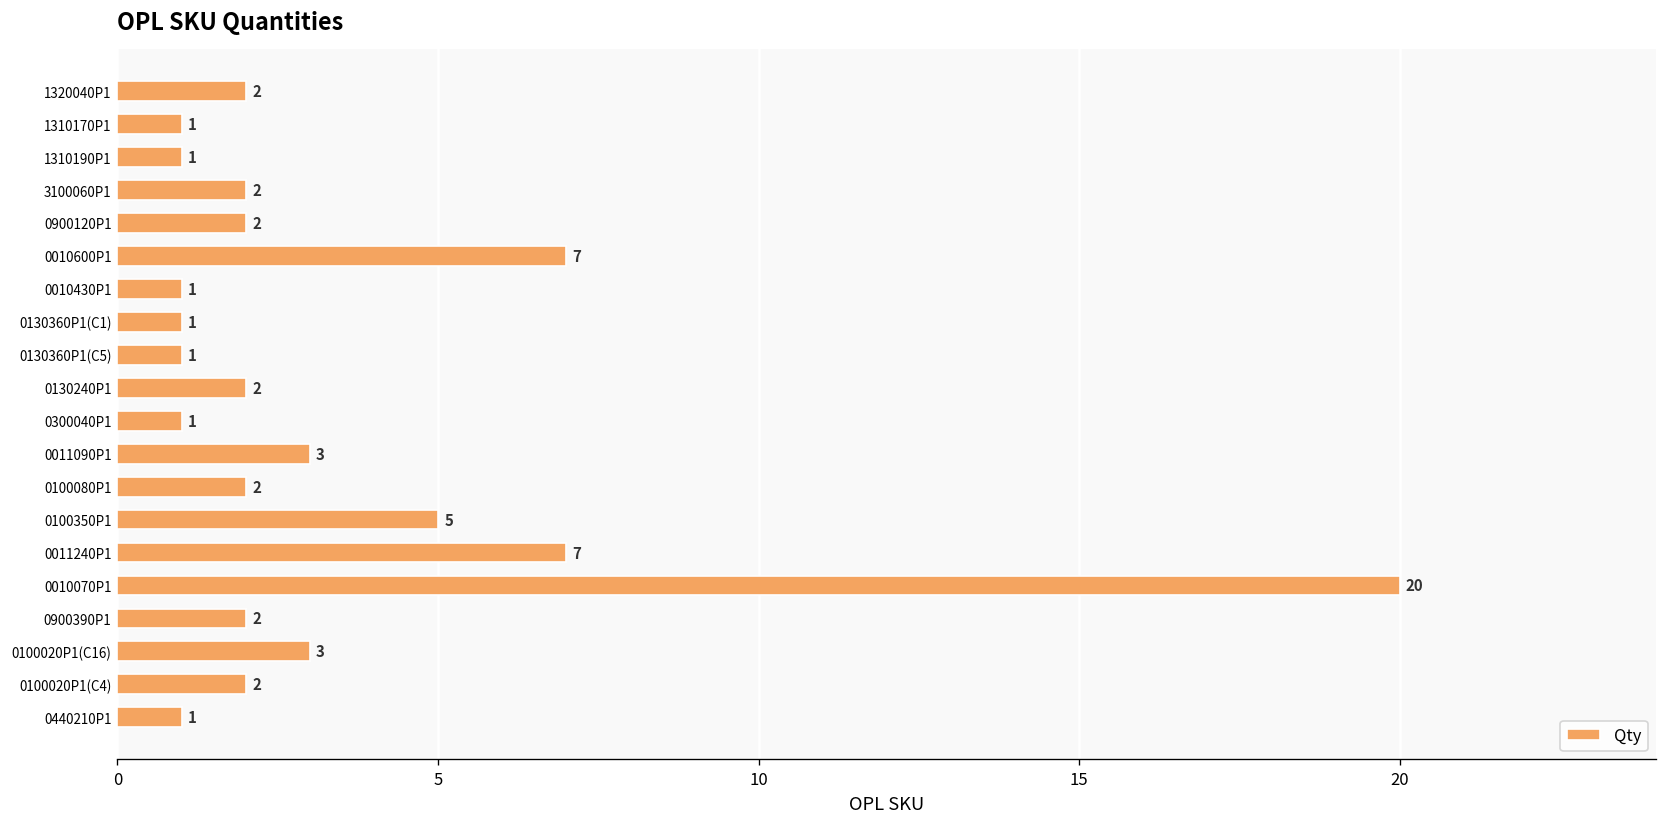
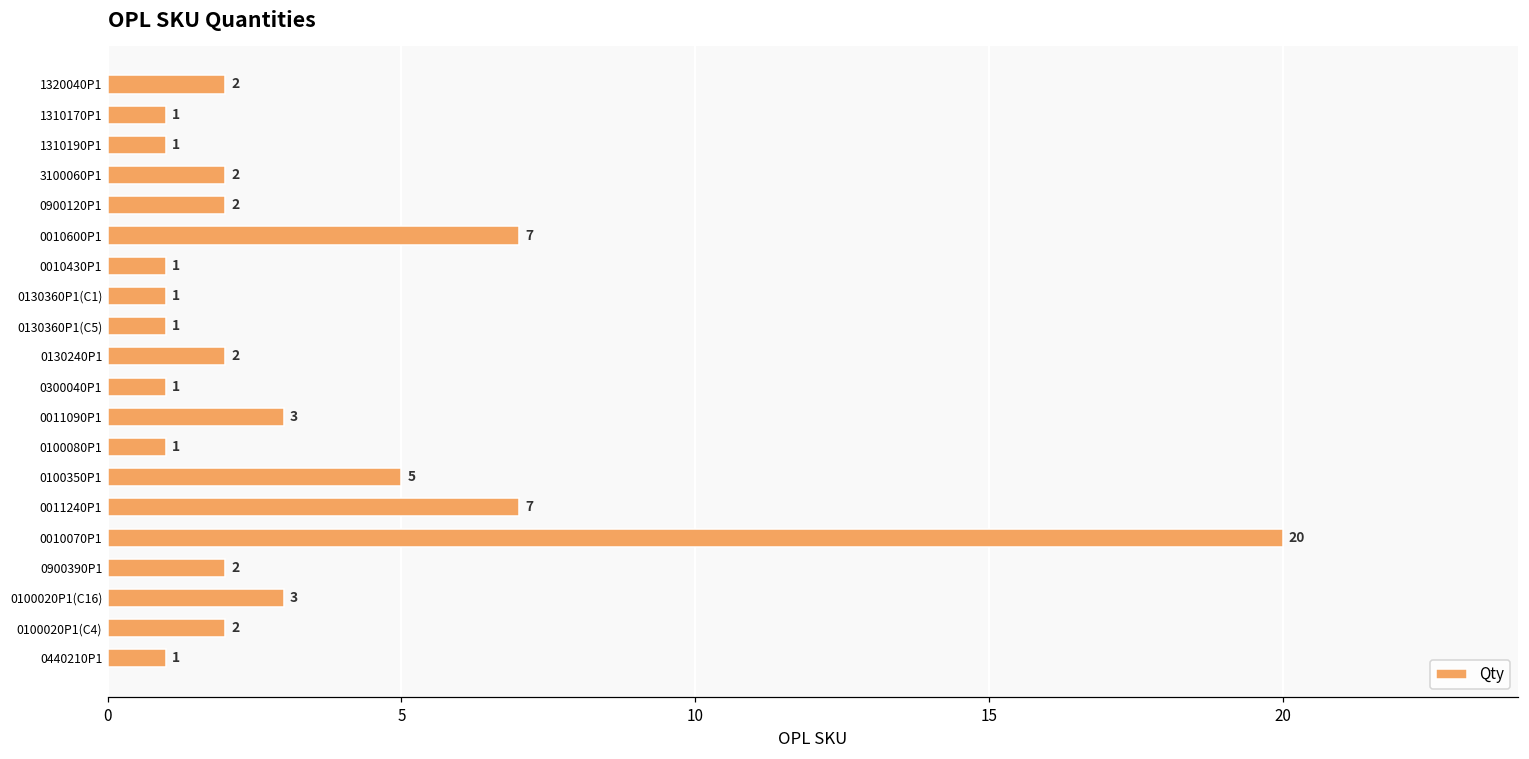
0100080P1: 2 -> 1
